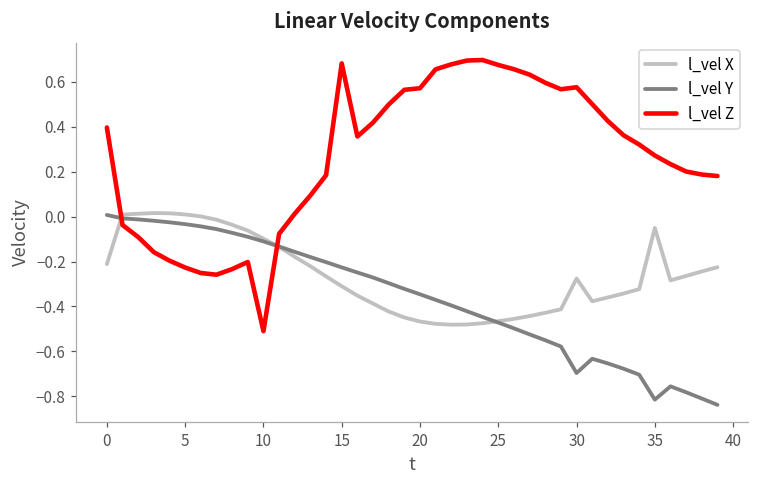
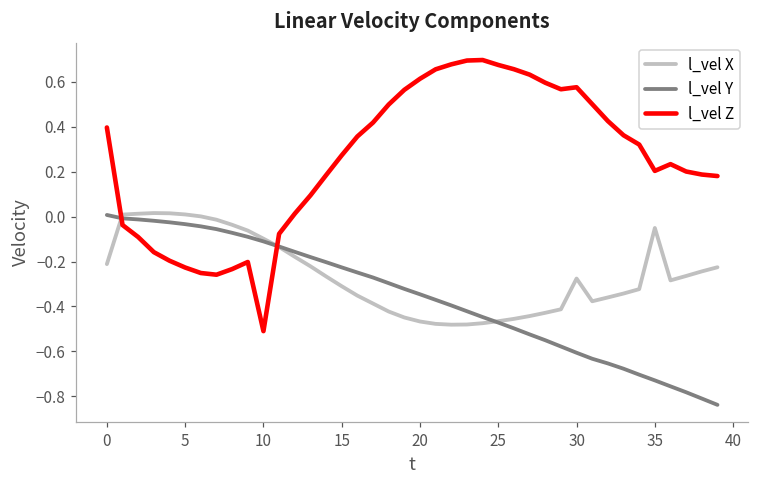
l_vel Z, 15: 0.68 -> 0.27
l_vel Z, 20: 0.57 -> 0.61
l_vel Y, 30: -0.70 -> -0.61
l_vel Y, 35: -0.81 -> -0.73
l_vel Z, 35: 0.27 -> 0.20
